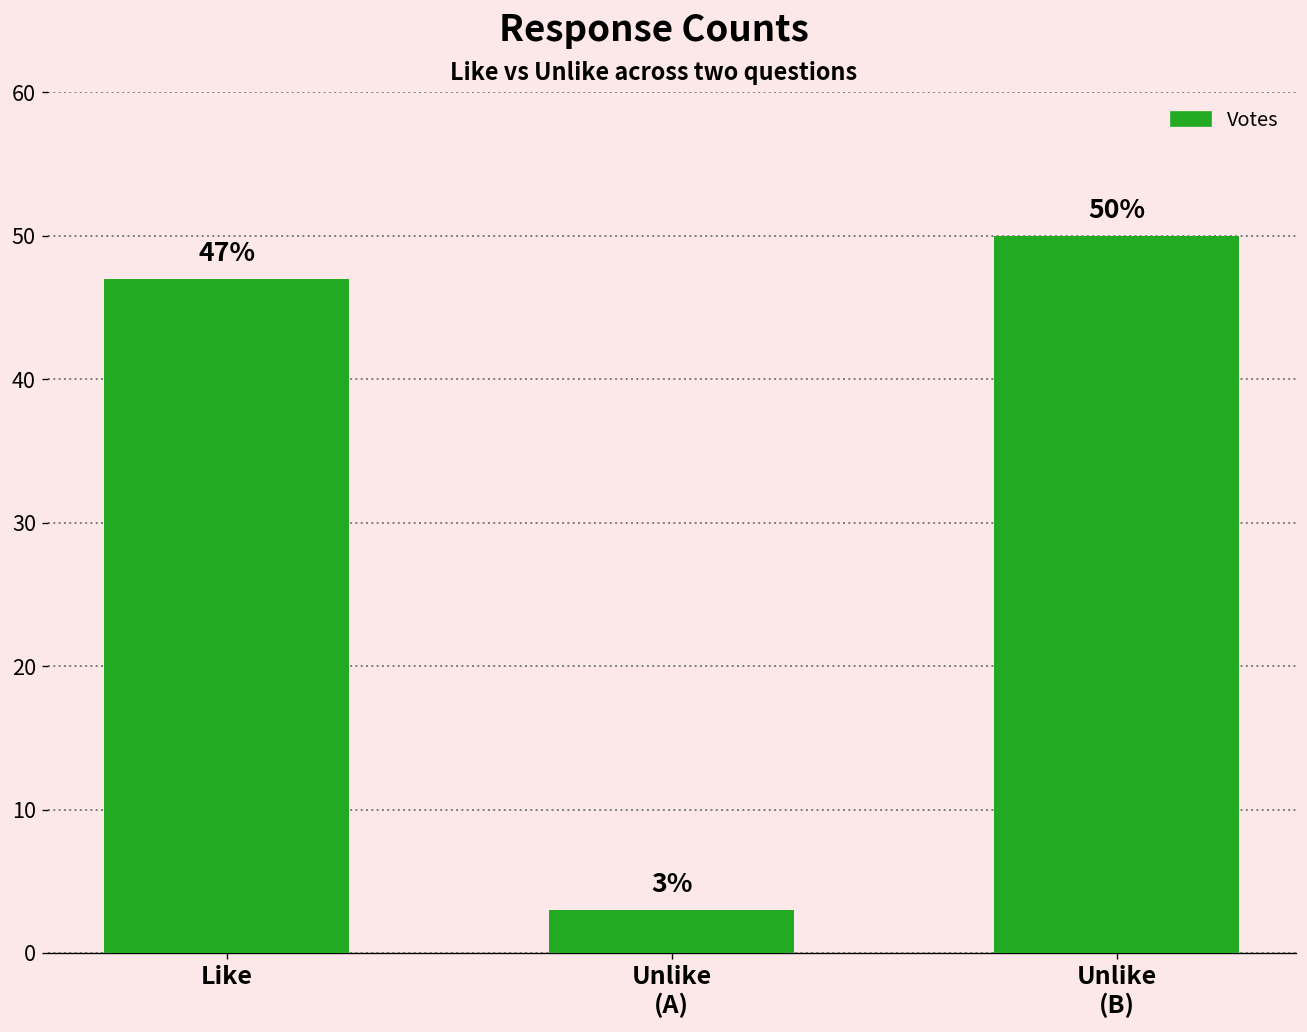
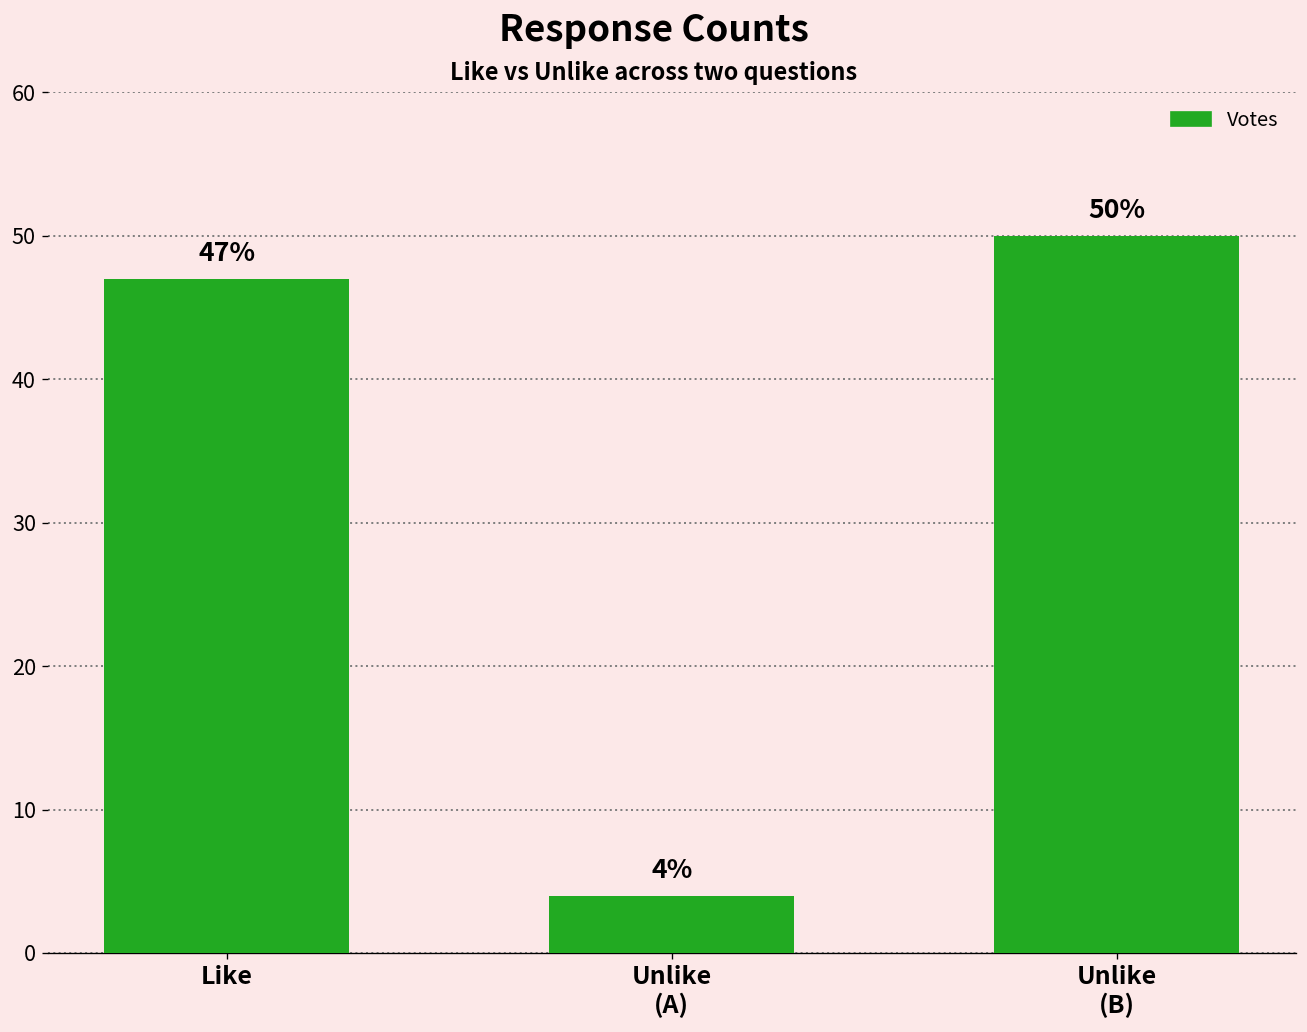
Unlike (A): 3% -> 4%
